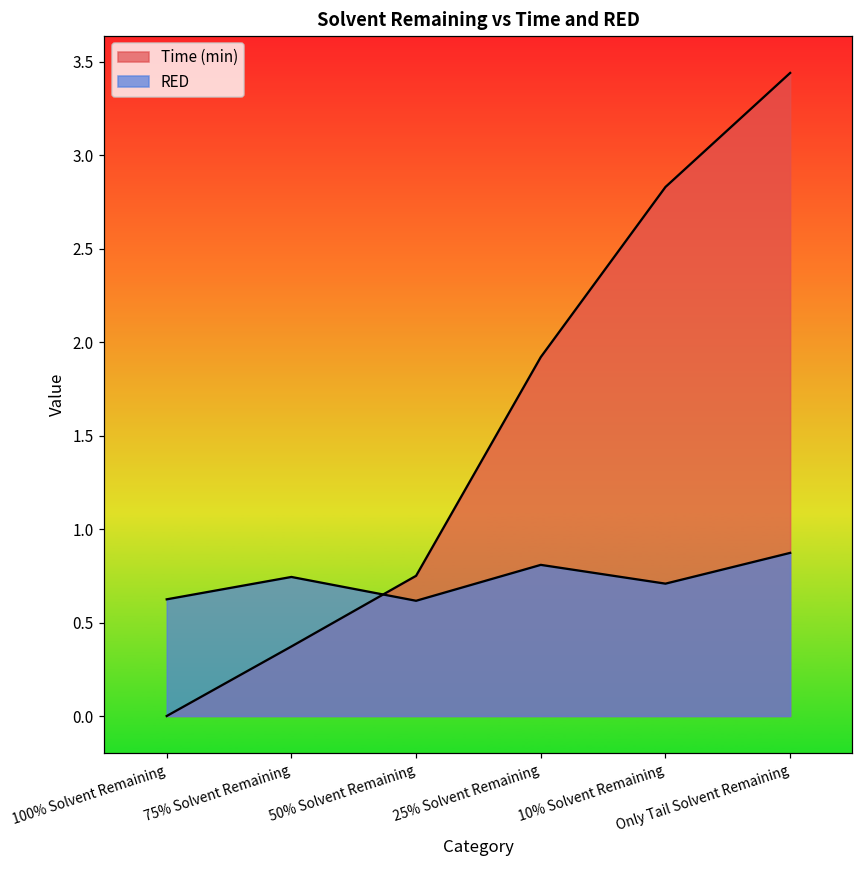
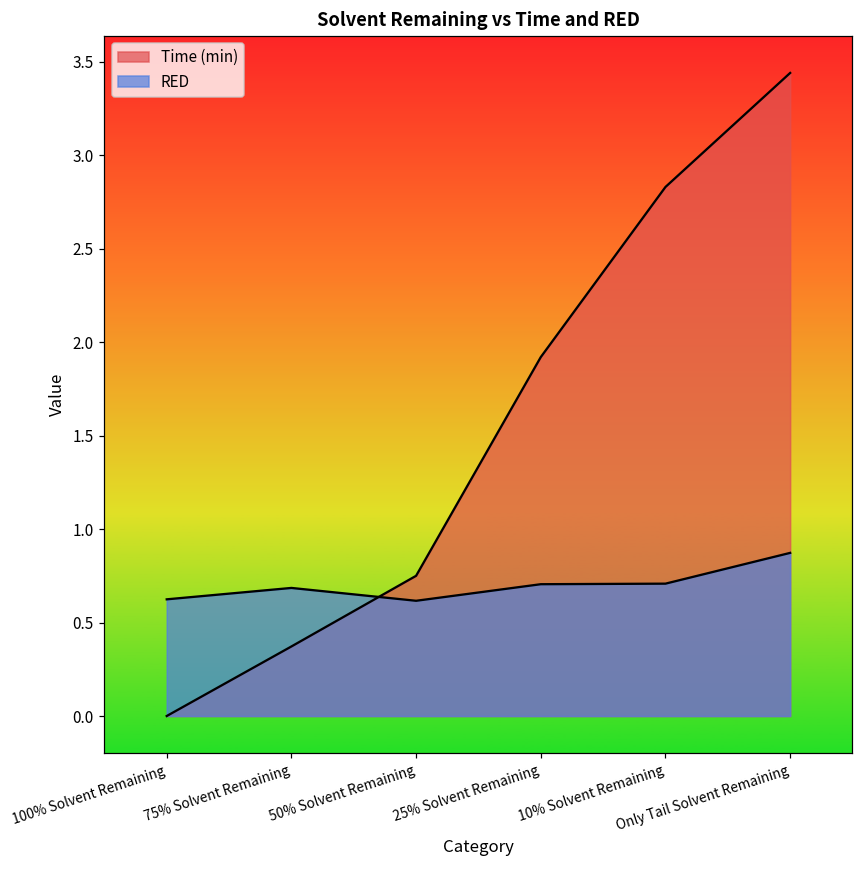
RED, 75% Solvent Remaining: 0.74 -> 0.69
RED, 25% Solvent Remaining: 0.81 -> 0.71
